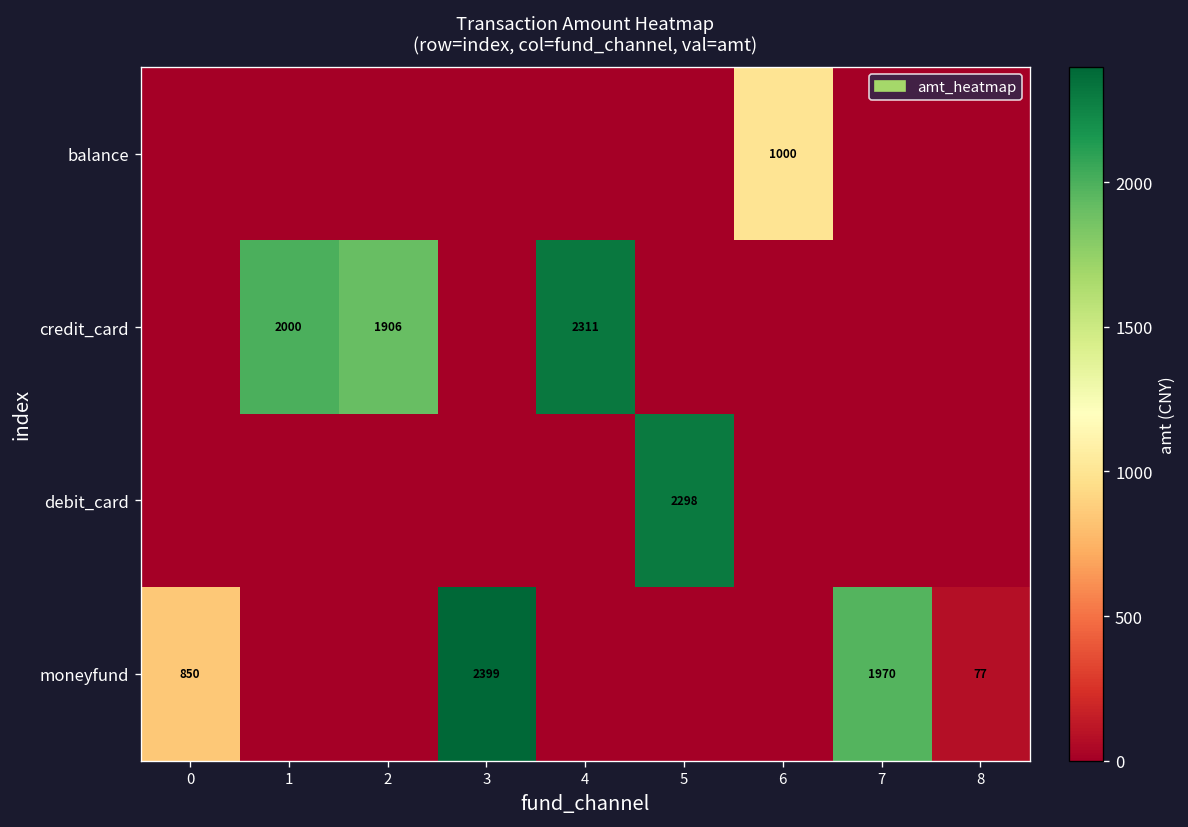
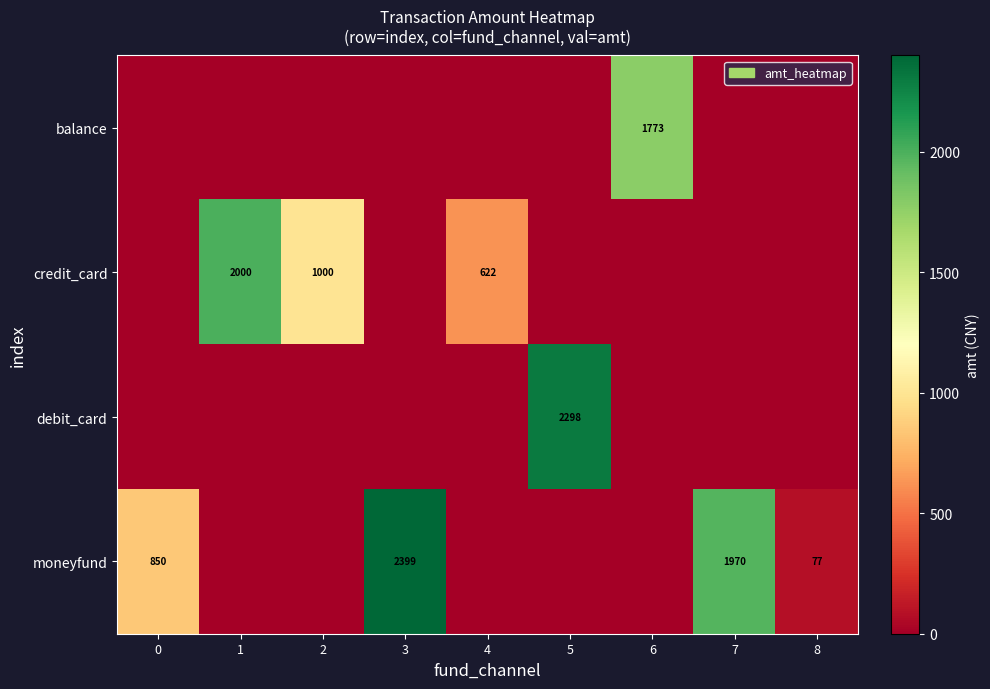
balance, 6: 1000 -> 1773
credit_card, 2: 1906 -> 1000
credit_card, 4: 2311 -> 622
